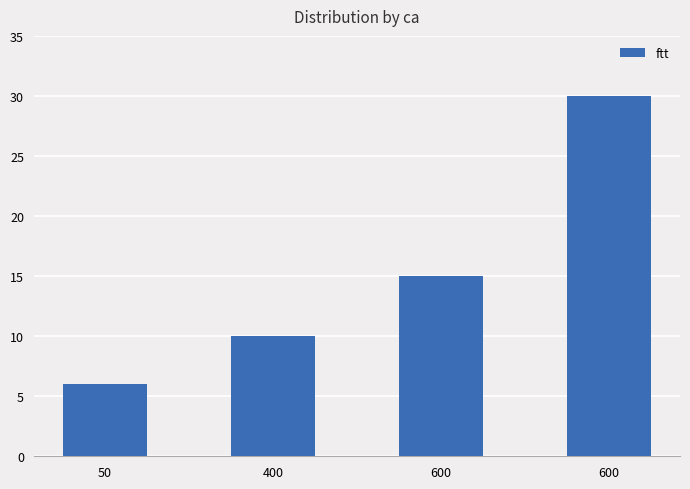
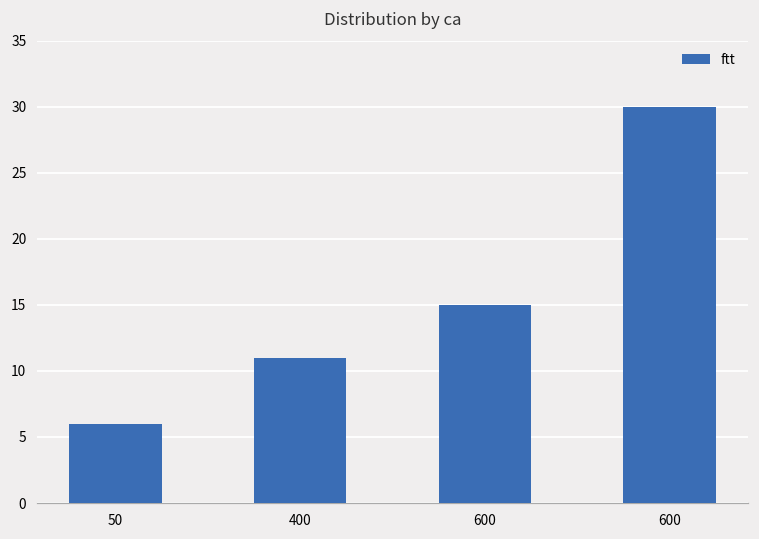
400: 10 -> 11
